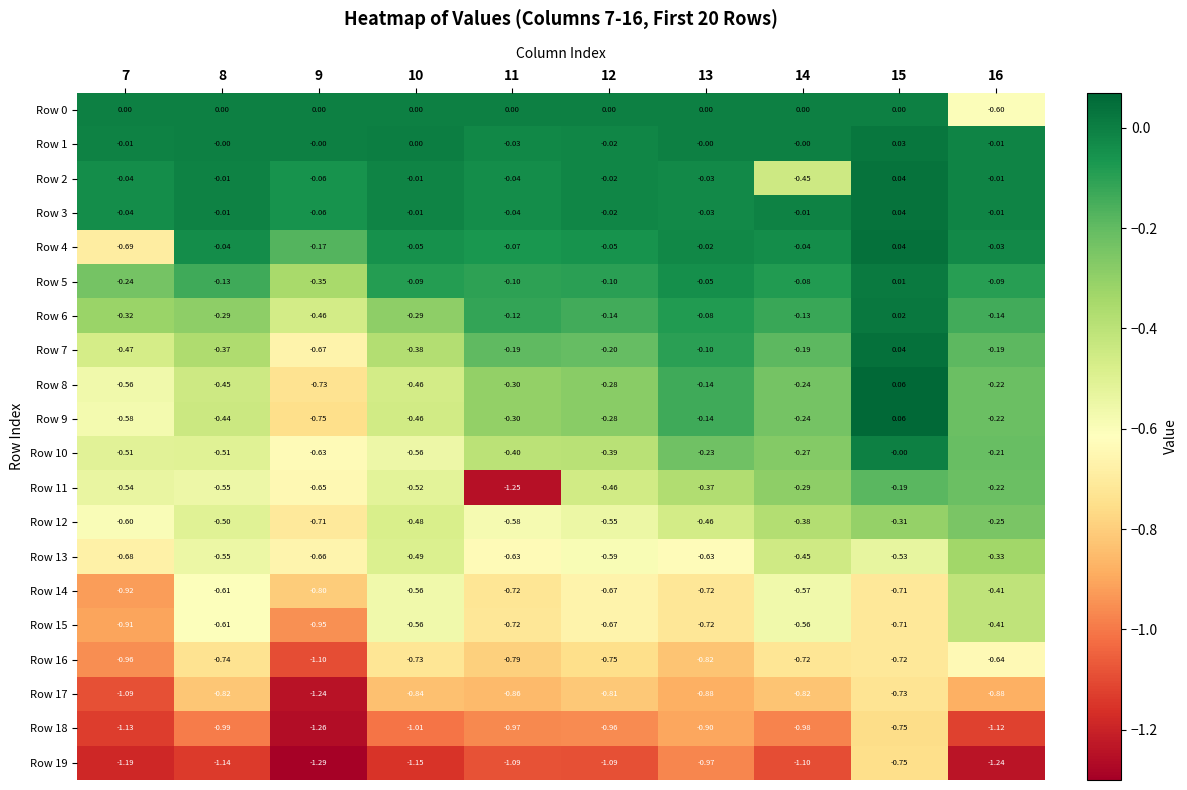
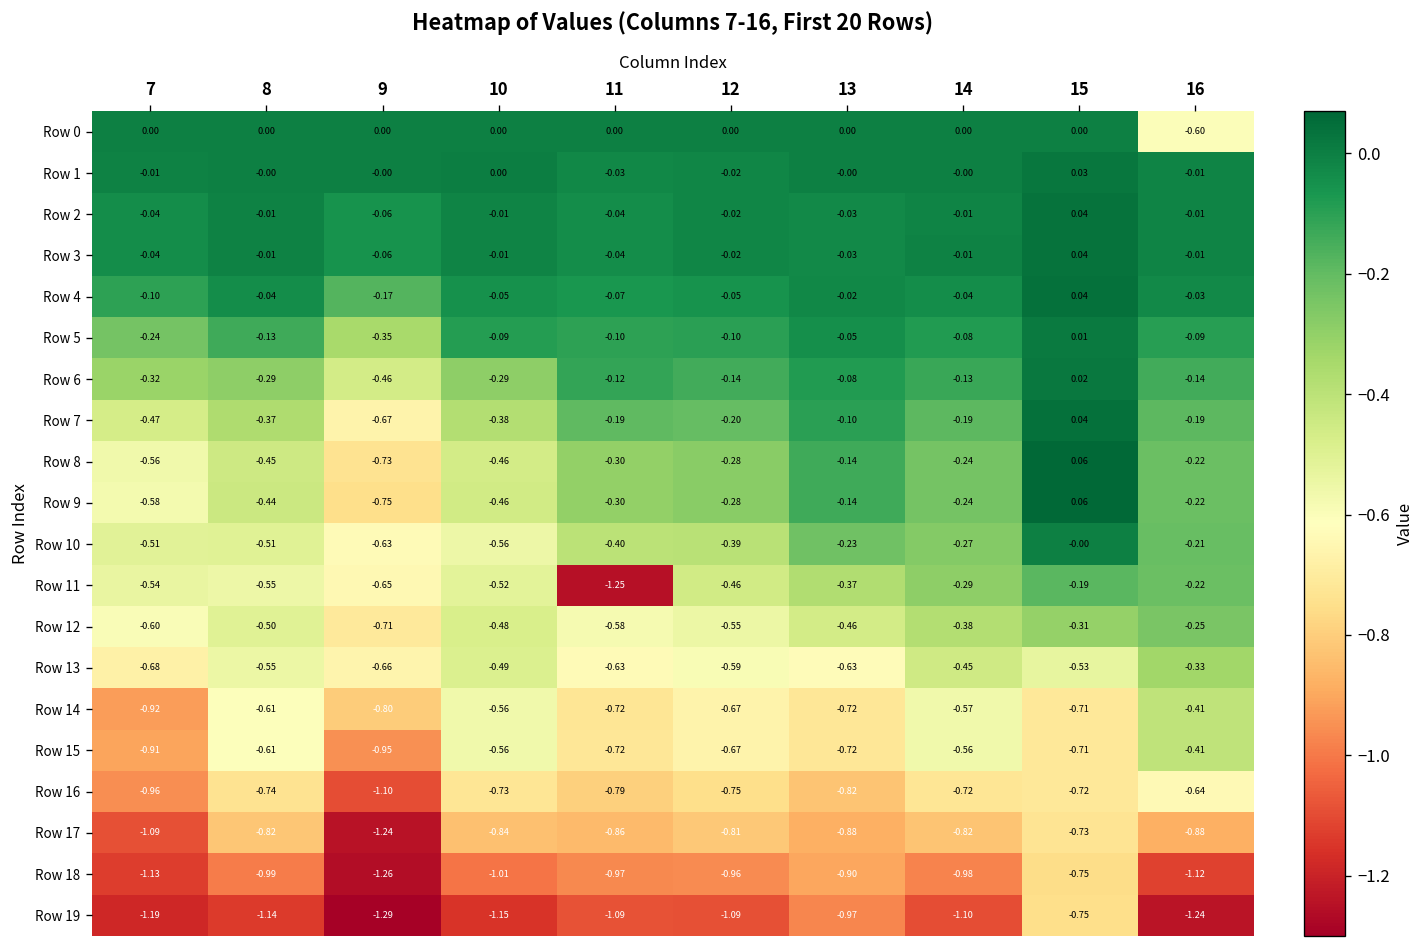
Row 2, 14: -0.45 -> -0.01
Row 4, 7: -0.69 -> -0.10
